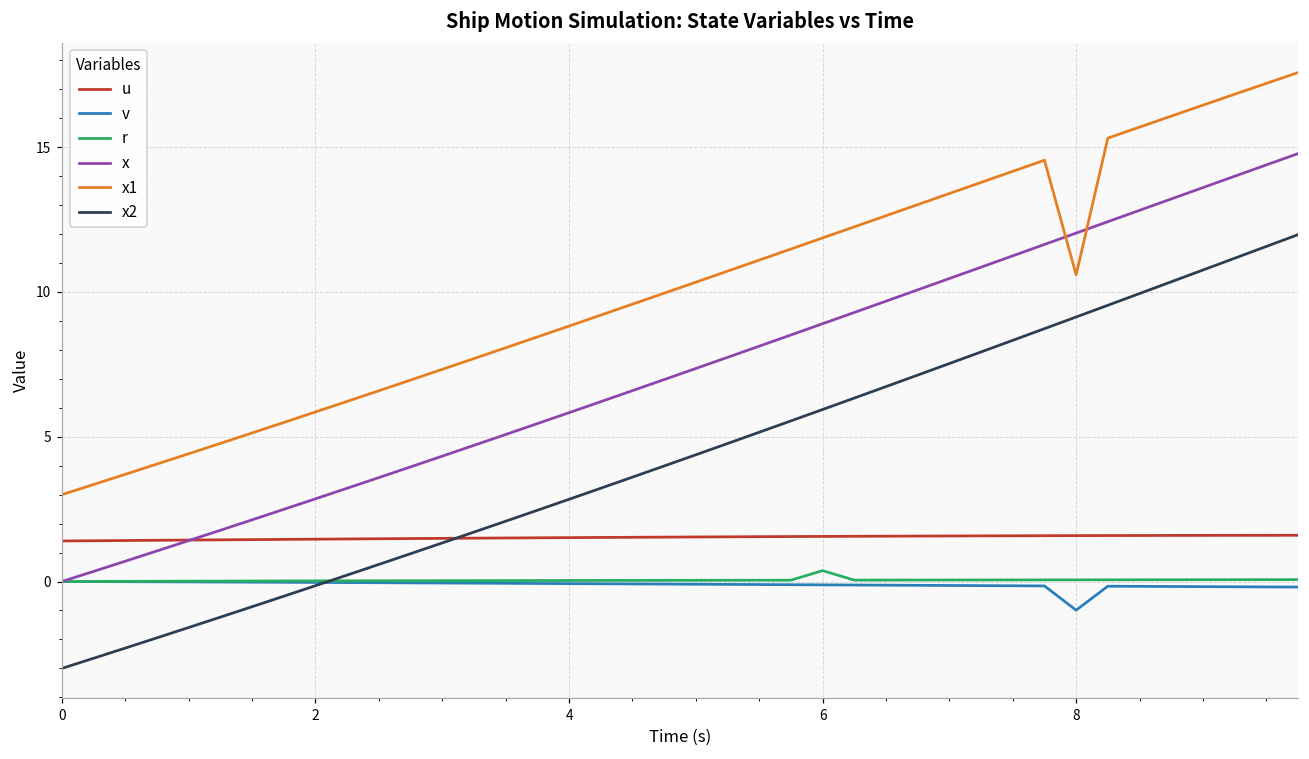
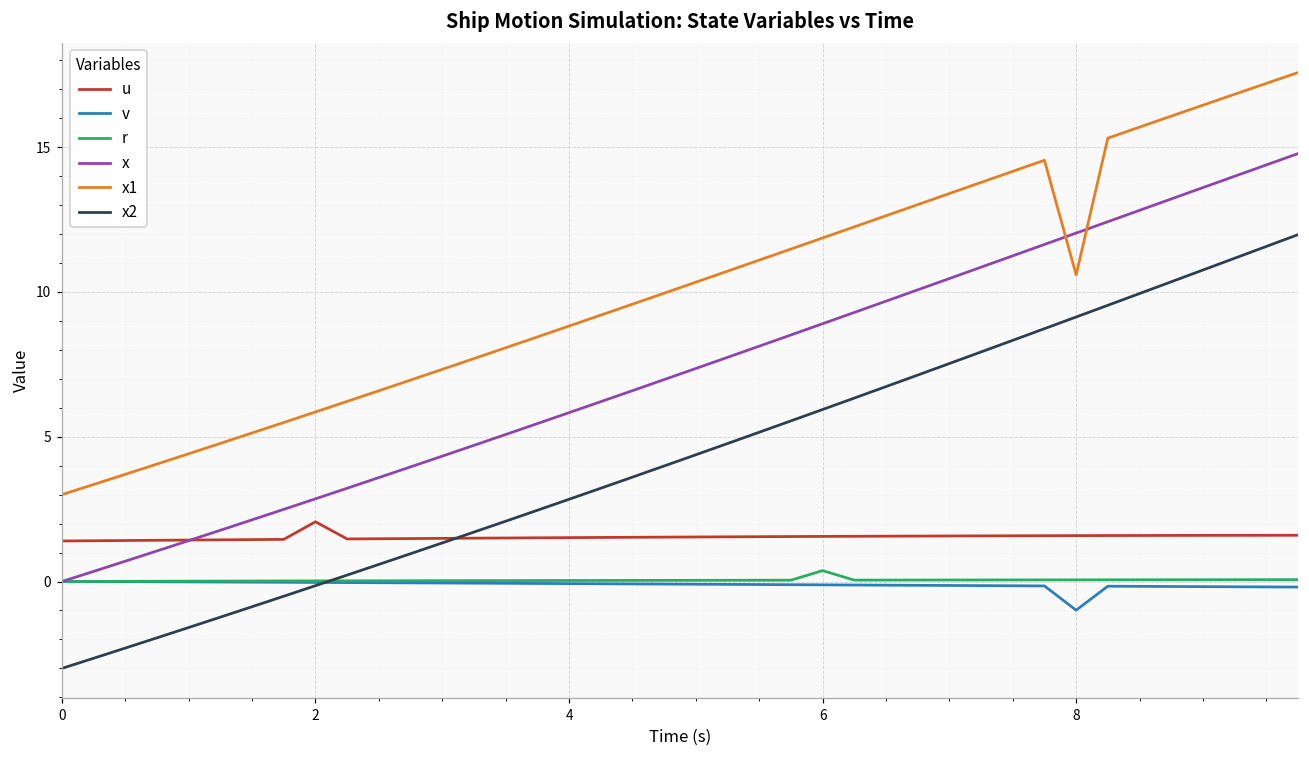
u, 2: 1.5 -> 2.1
